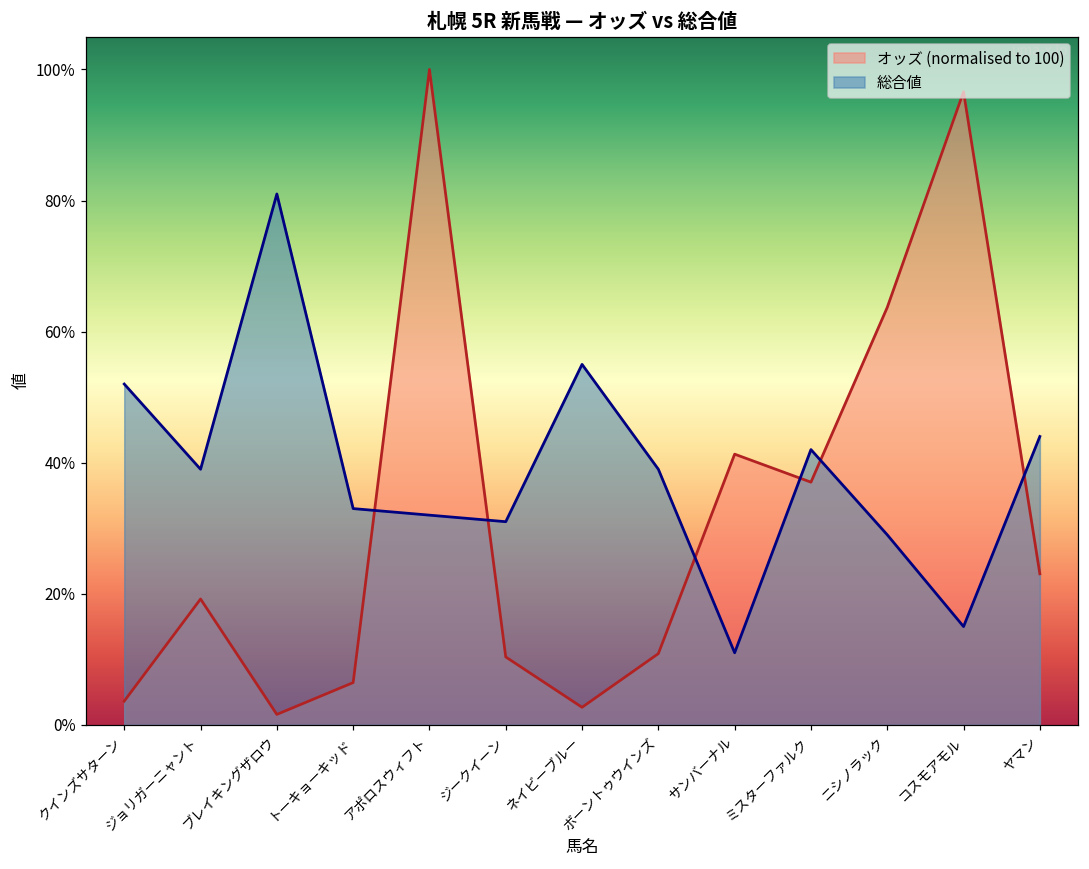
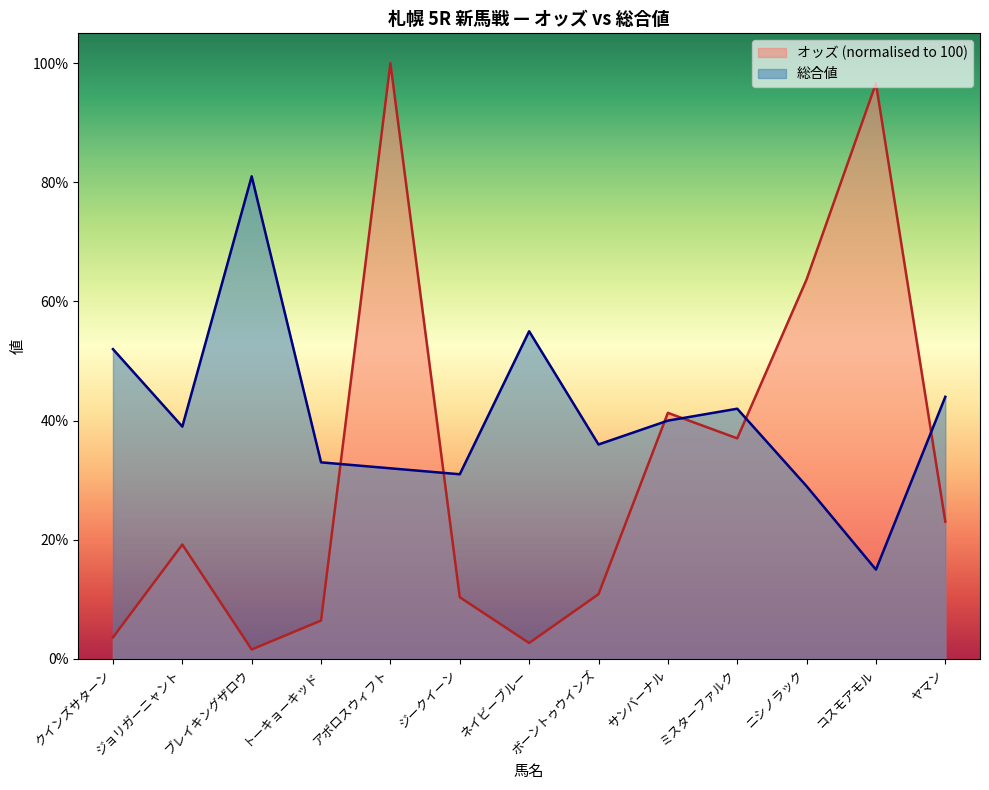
総合値, ボーントゥウインズ: 39% -> 36%
総合値, サンバーナル: 11% -> 40%
